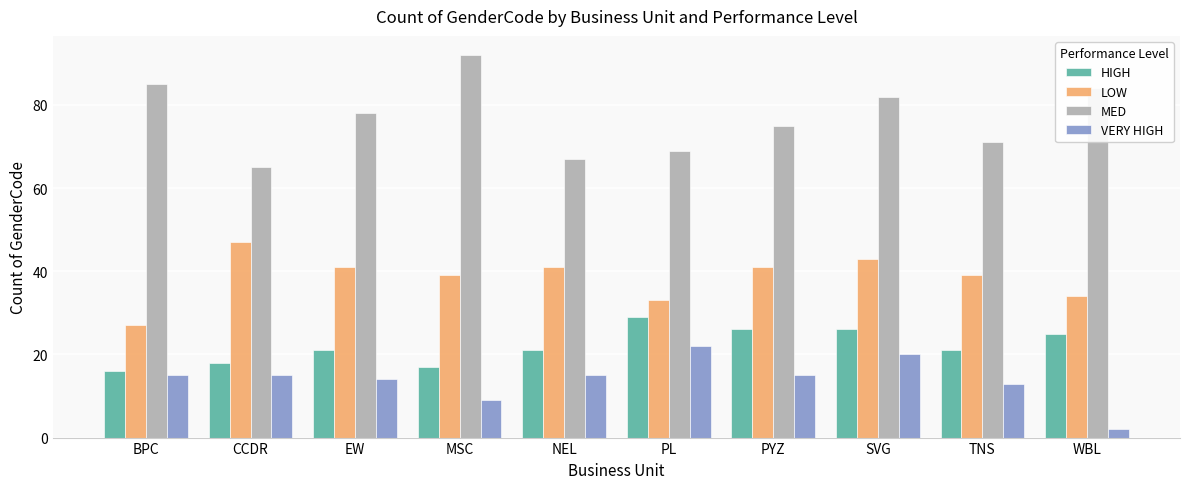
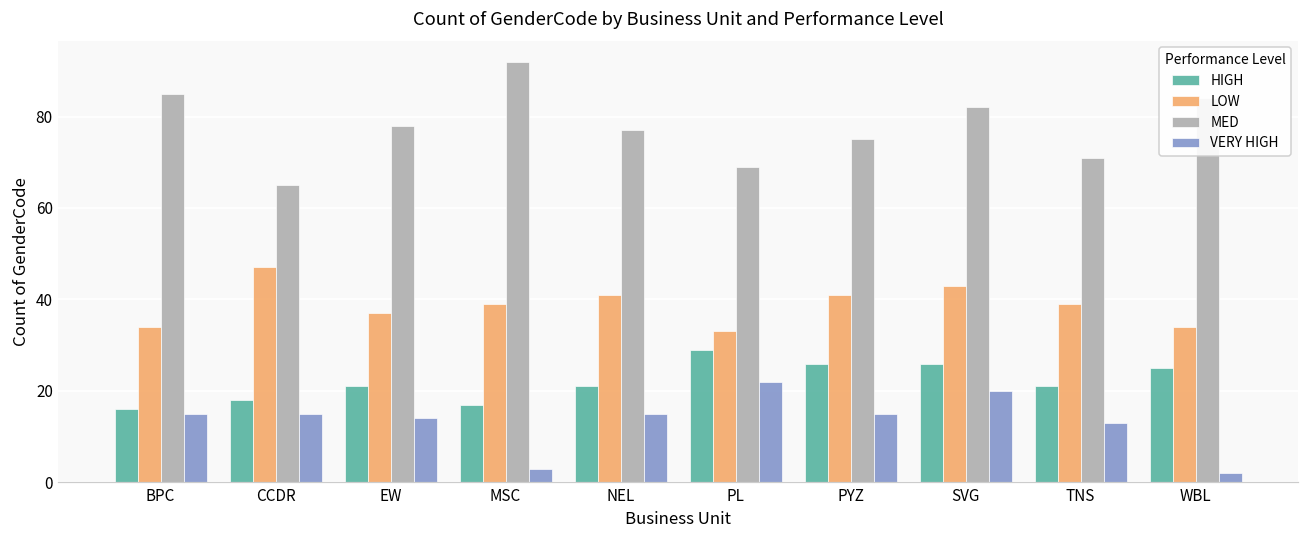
LOW, BPC: 27 -> 34
LOW, EW: 41 -> 37
VERY HIGH, MSC: 9 -> 3
MED, NEL: 67 -> 77
